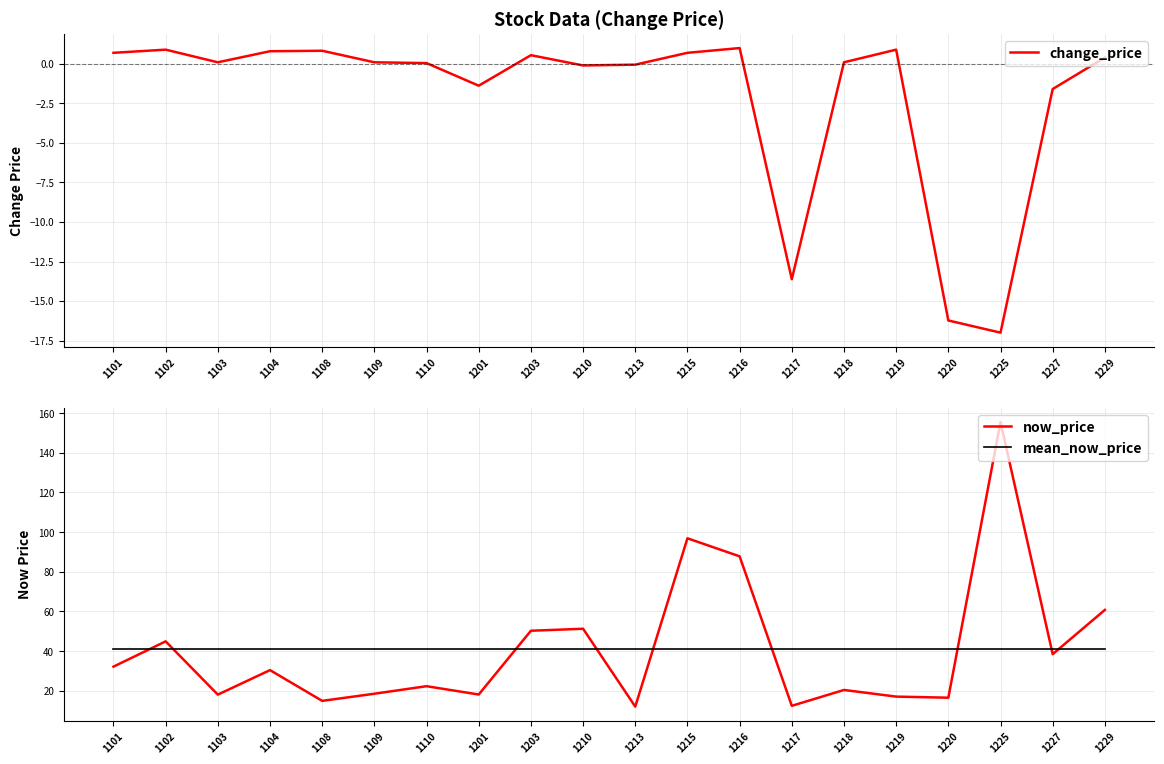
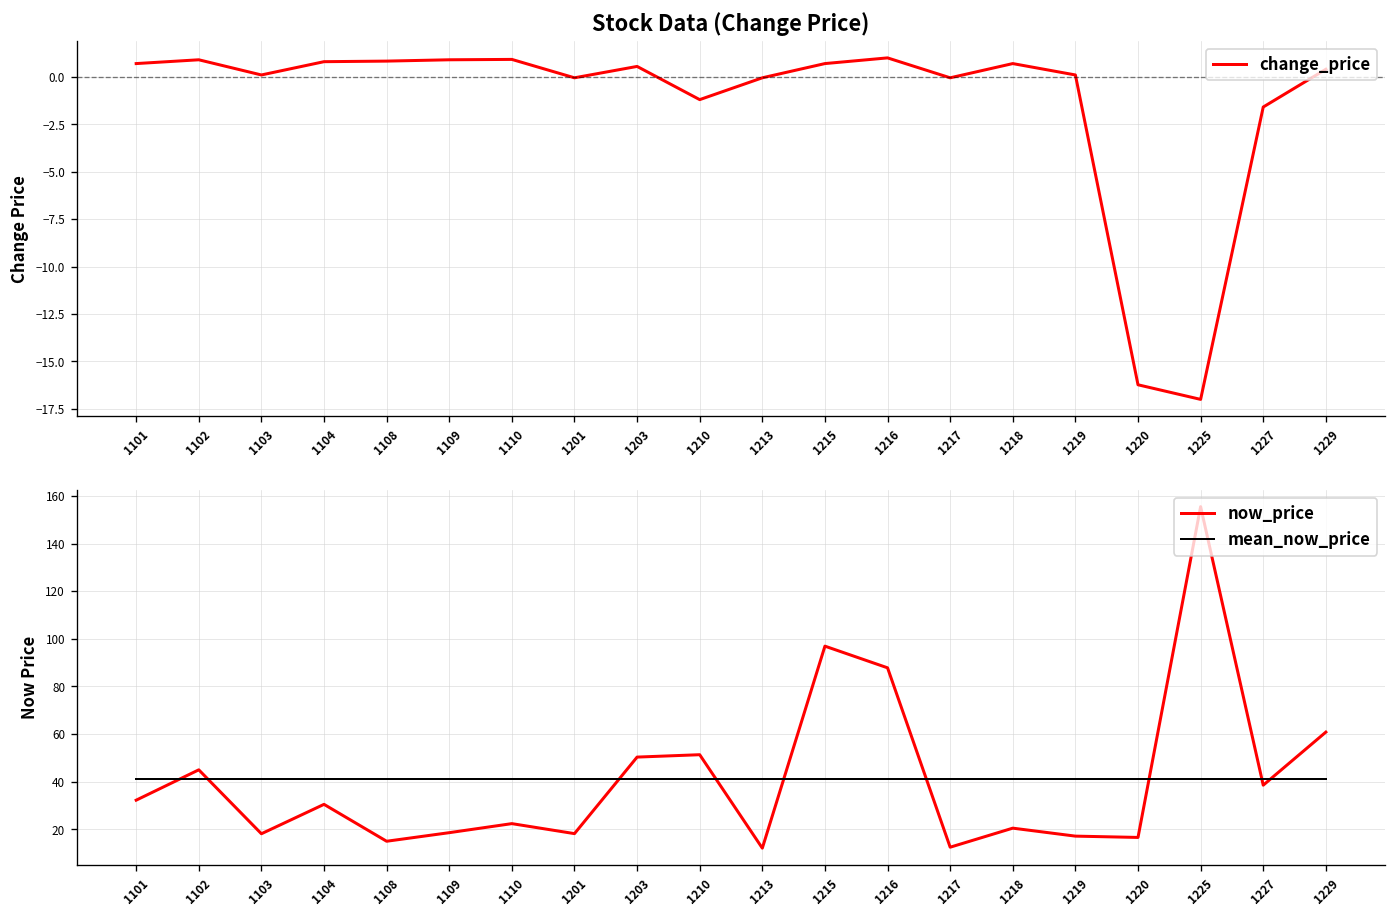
Stock Data (Change Price), 1109: 0.1 -> 0.9
Stock Data (Change Price), 1110: 0.1 -> 0.9
Stock Data (Change Price), 1201: -1.4 -> -0.1
Stock Data (Change Price), 1210: -0.1 -> -1.2
Stock Data (Change Price), 1217: -13.6 -> -0.1
Stock Data (Change Price), 1218: 0.1 -> 0.7
Stock Data (Change Price), 1219: 0.9 -> 0.1
